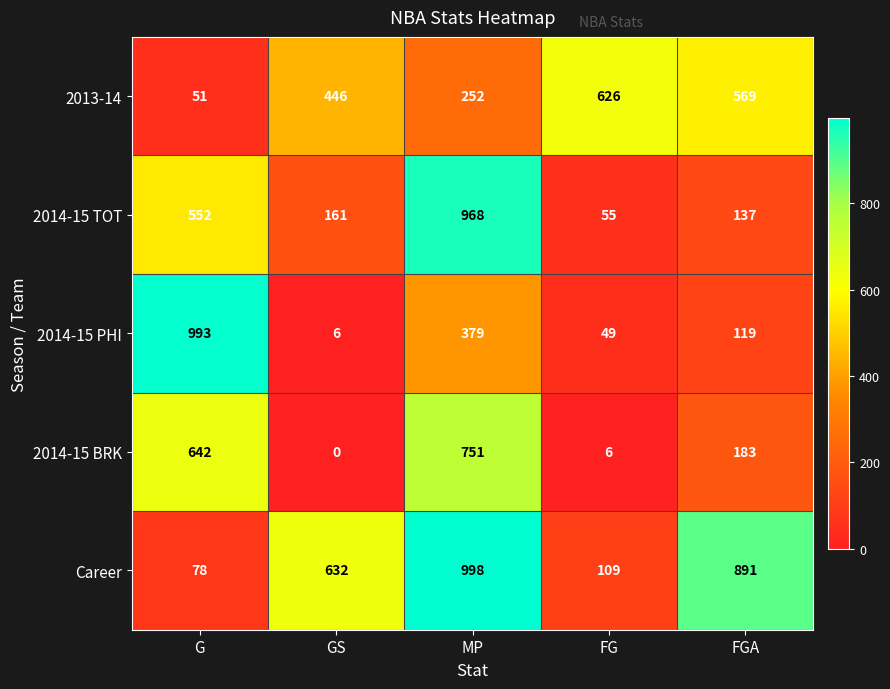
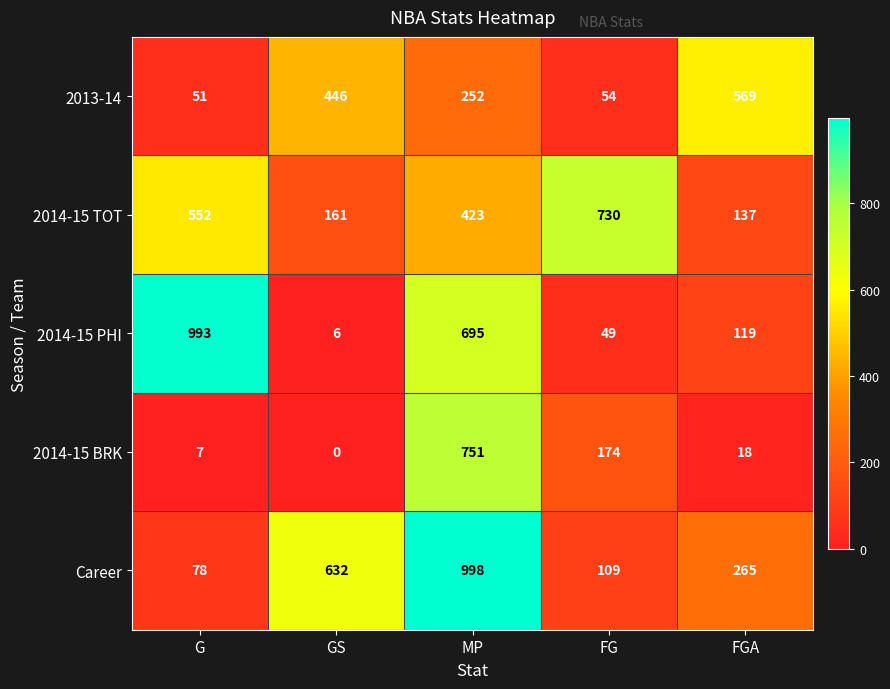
2013-14, FG: 626 -> 54
2014-15 TOT, MP: 968 -> 423
2014-15 TOT, FG: 55 -> 730
2014-15 PHI, MP: 379 -> 695
2014-15 BRK, G: 642 -> 7
2014-15 BRK, FG: 6 -> 174
2014-15 BRK, FGA: 183 -> 18
Career, FGA: 891 -> 265
